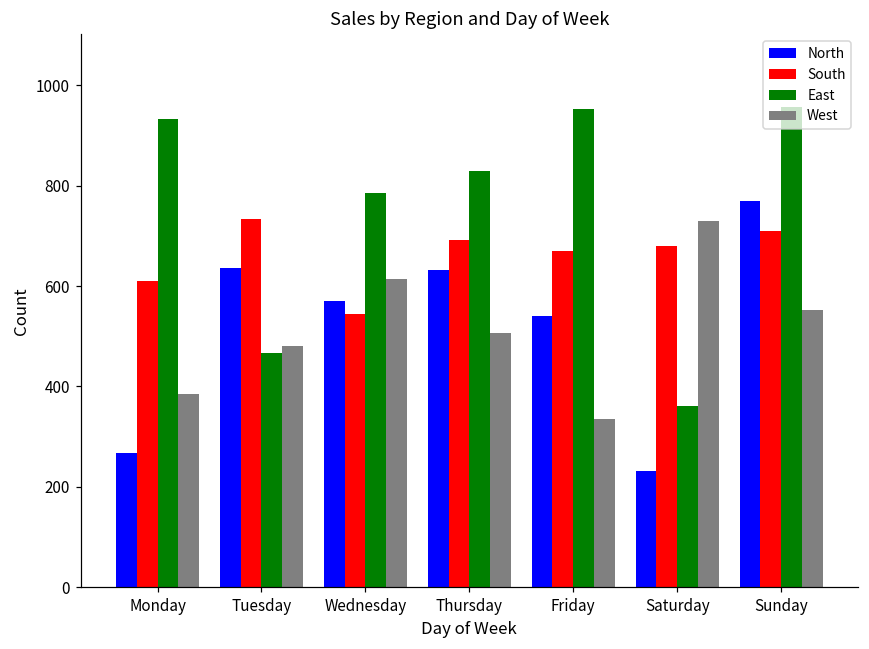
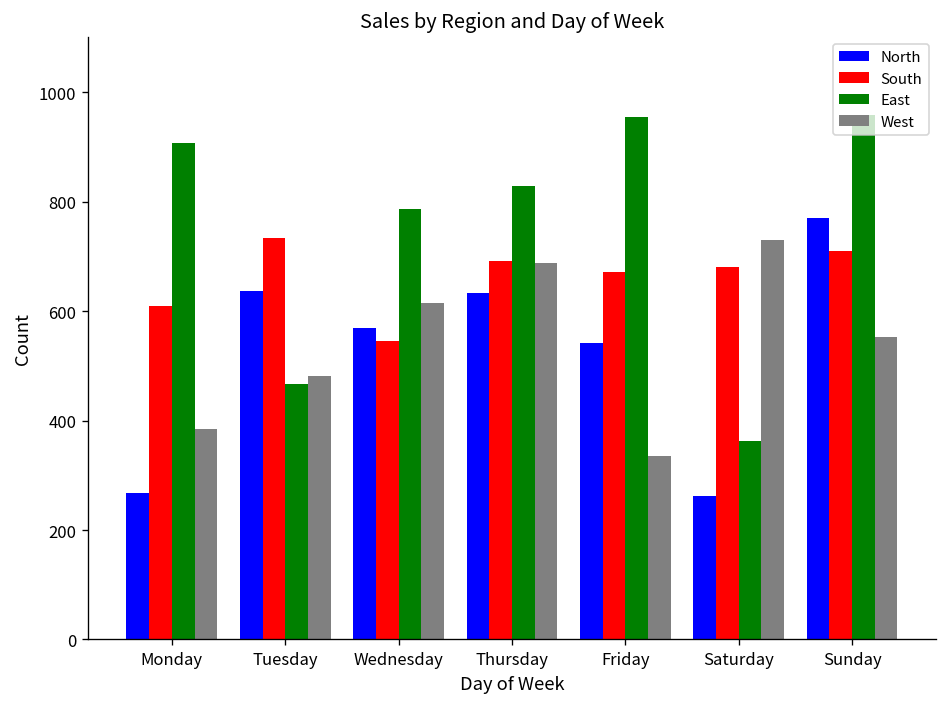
East, Monday: 930 -> 910
West, Thursday: 510 -> 690
North, Saturday: 230 -> 260
